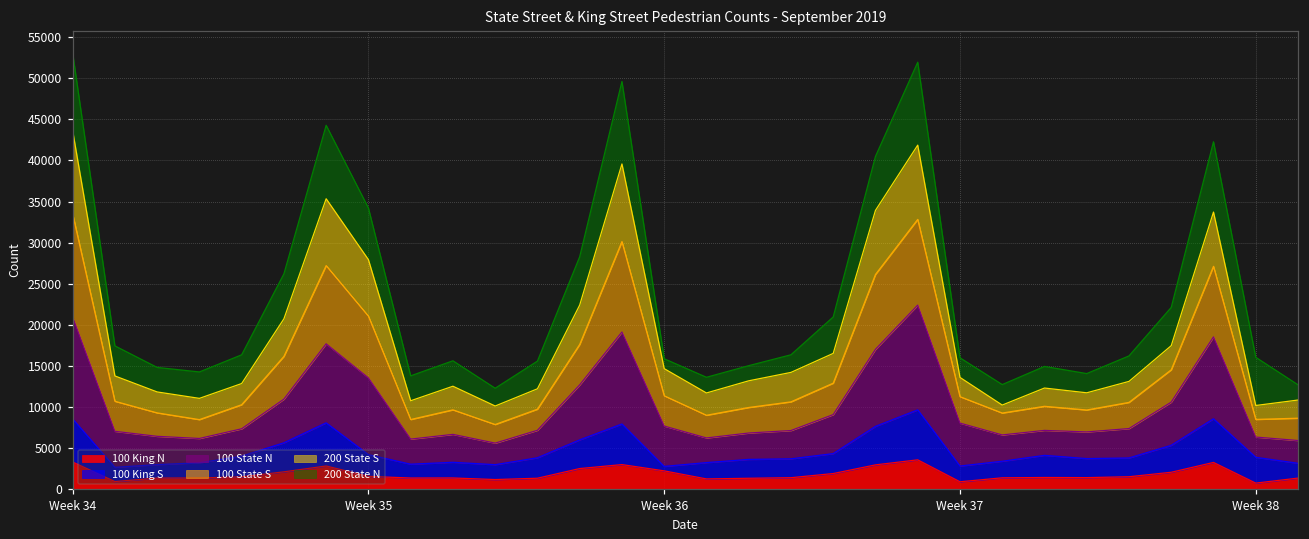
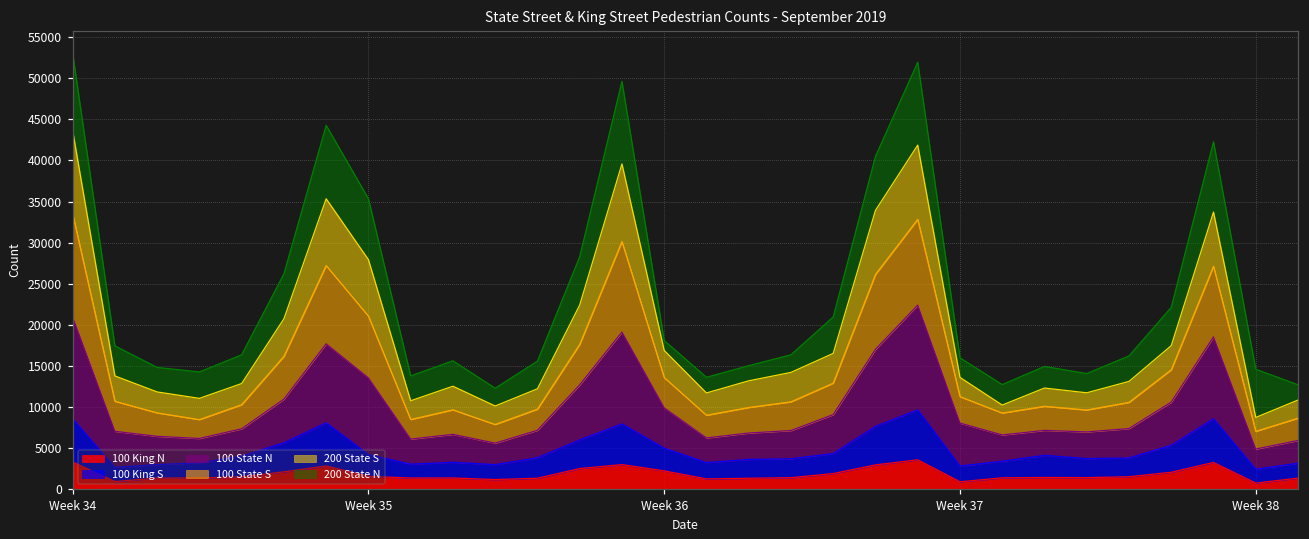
200 State N, Week 35: 6000 -> 7000
100 King S, Week 36: 1000 -> 3000
100 King S, Week 38: 3000 -> 2000
